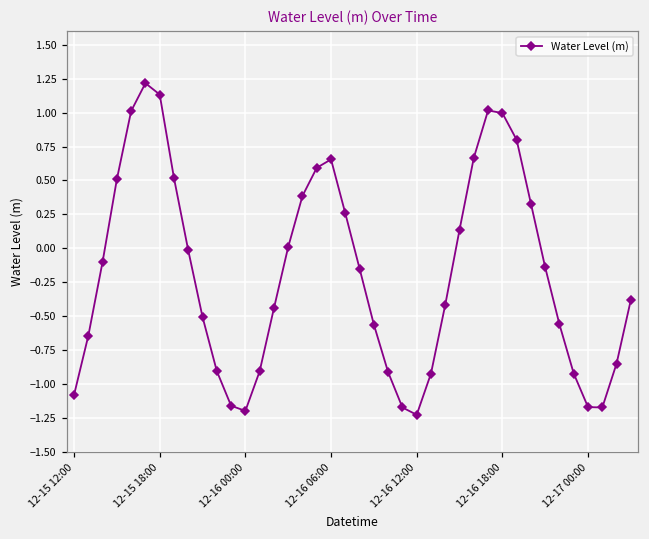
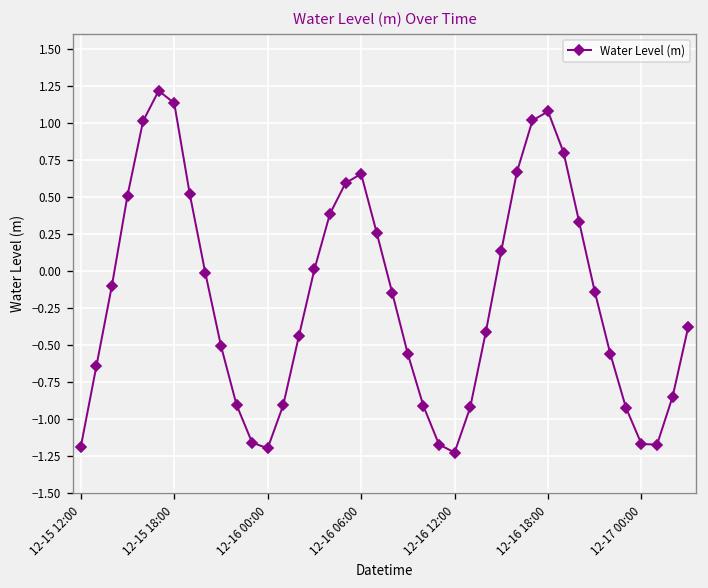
12-15 12:00: -1.08 -> -1.19
12-16 18:00: 1.00 -> 1.08
